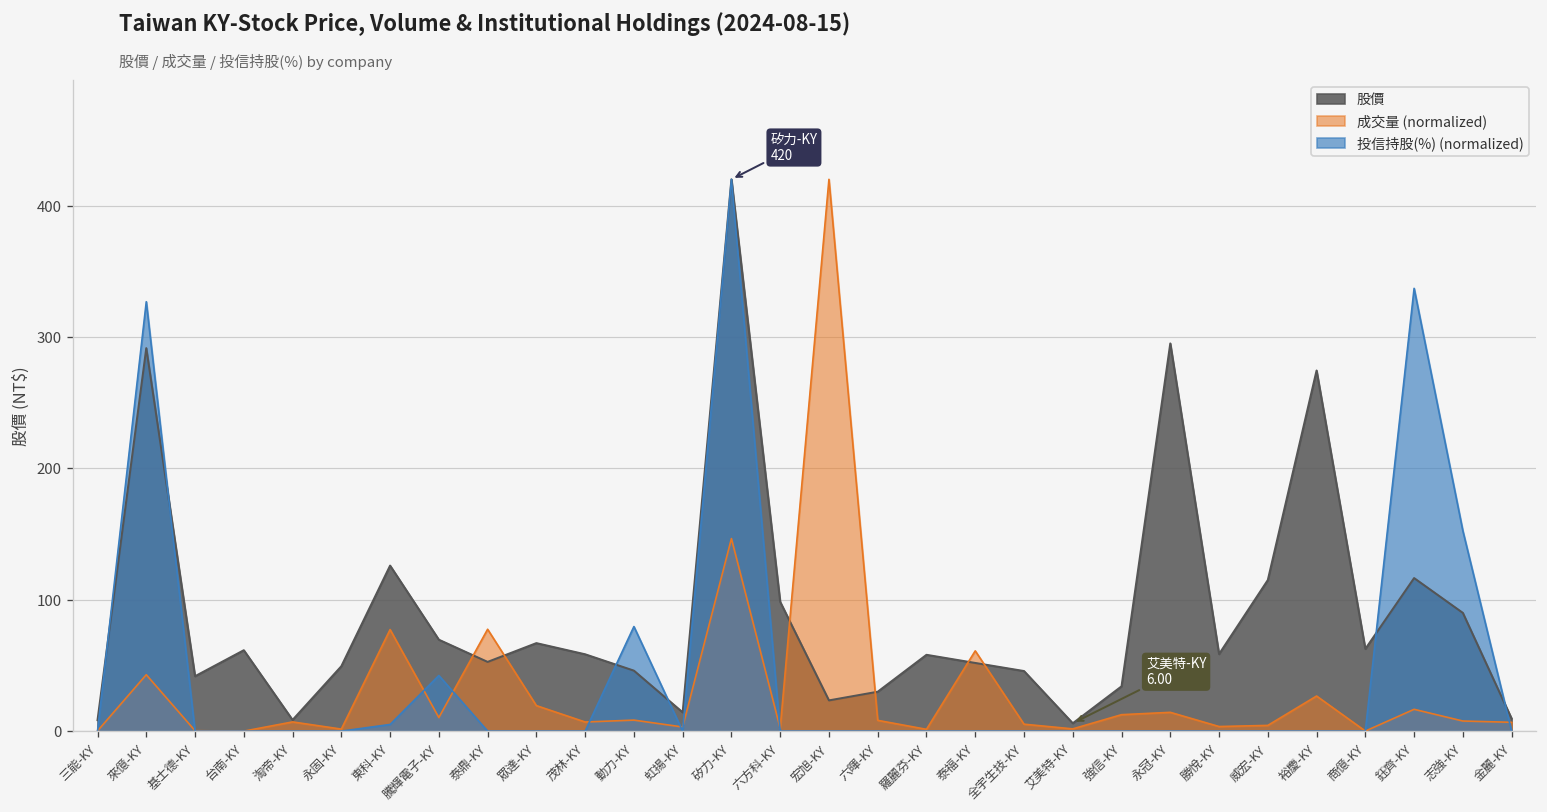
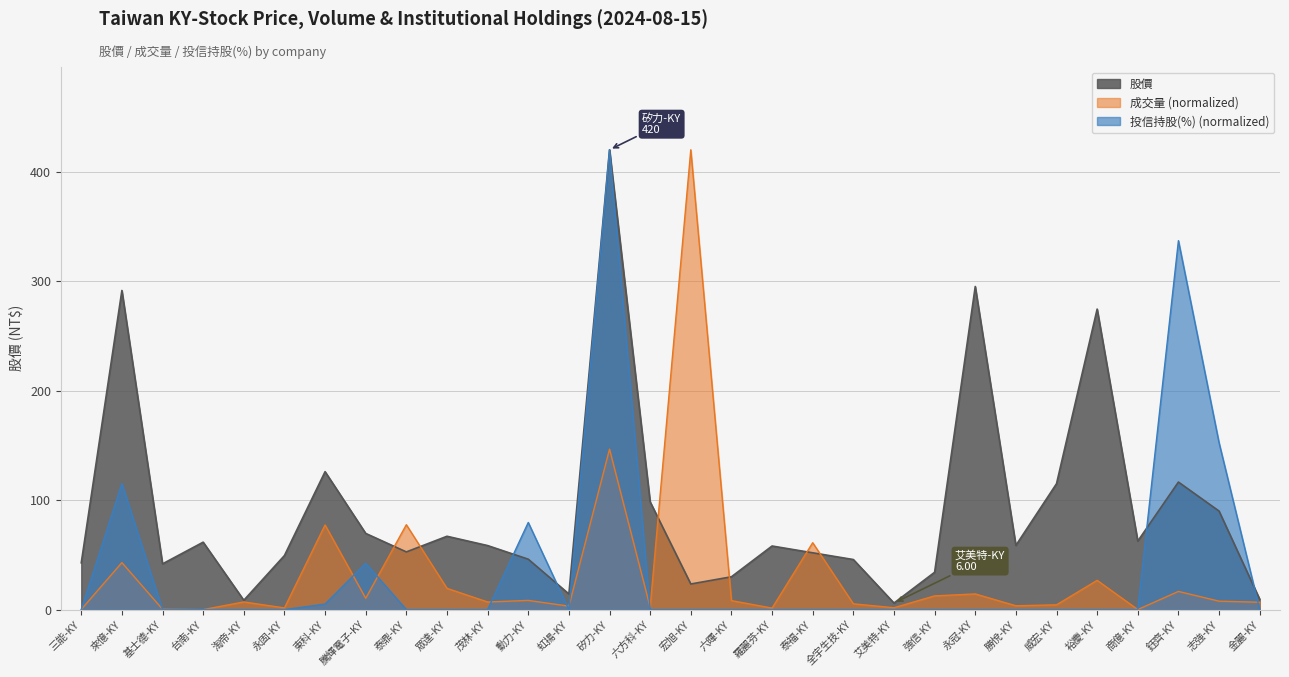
股價, 三能-KY: 8 -> 43
投信持股(%) (normalized), 來億-KY: 327 -> 115
